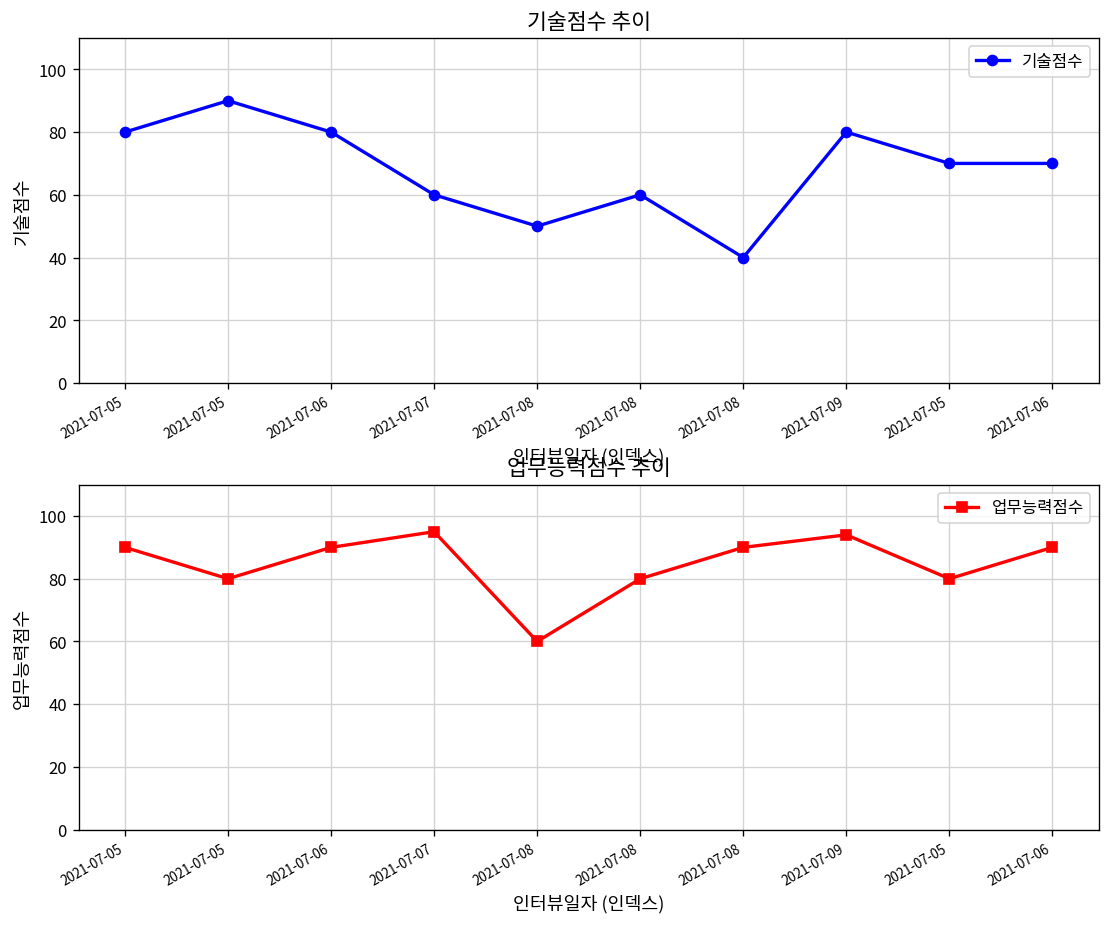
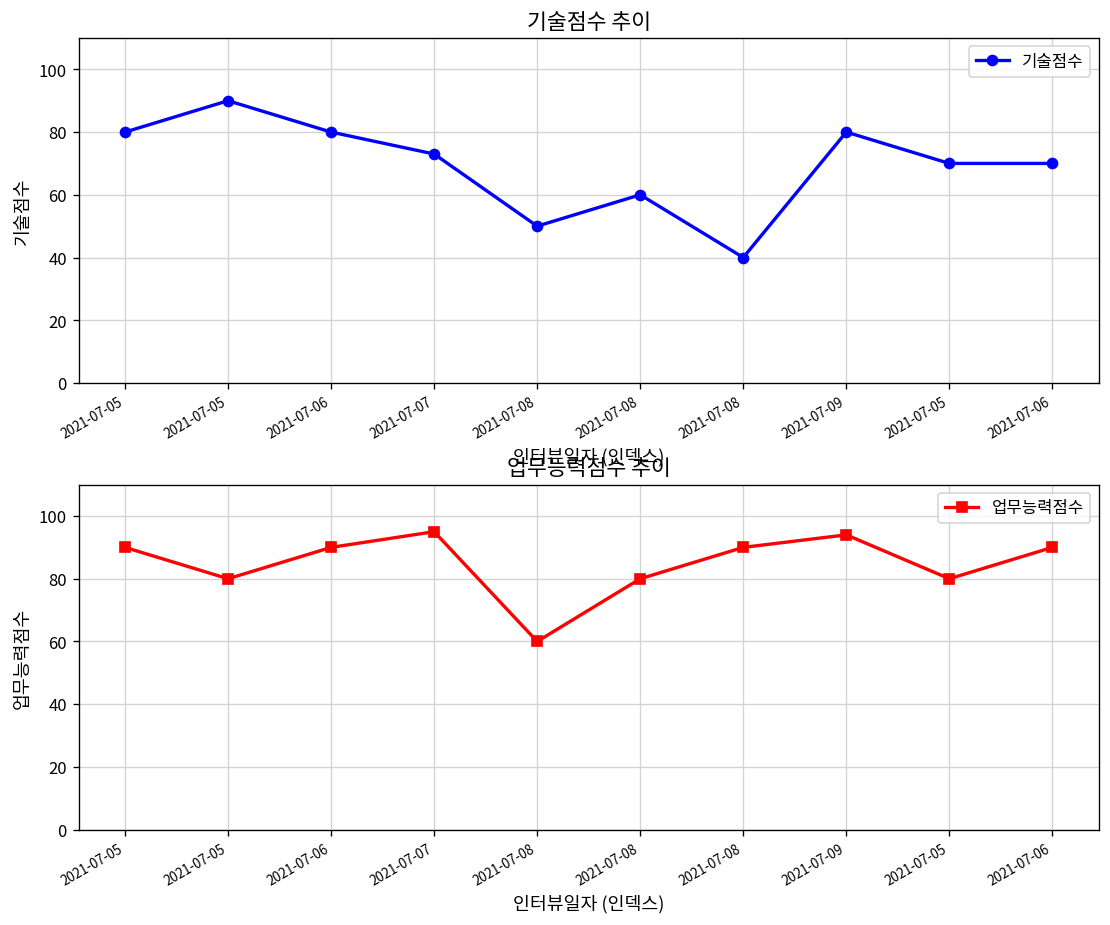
기술점수 추이, 2021-07-07: 60 -> 73
